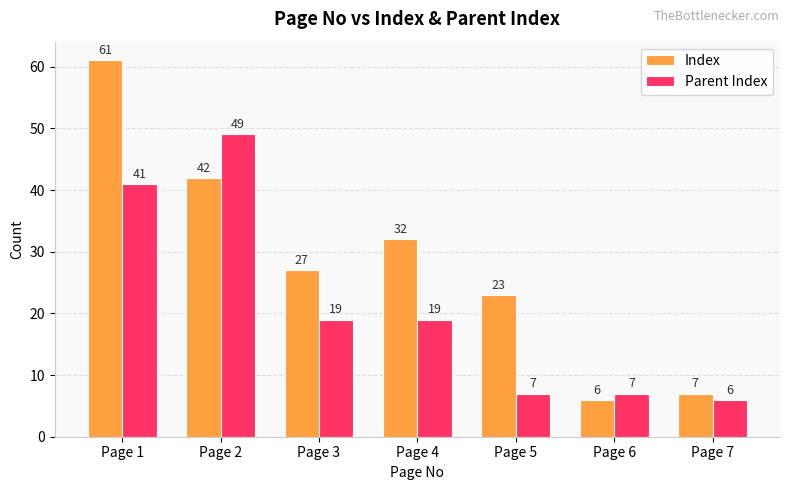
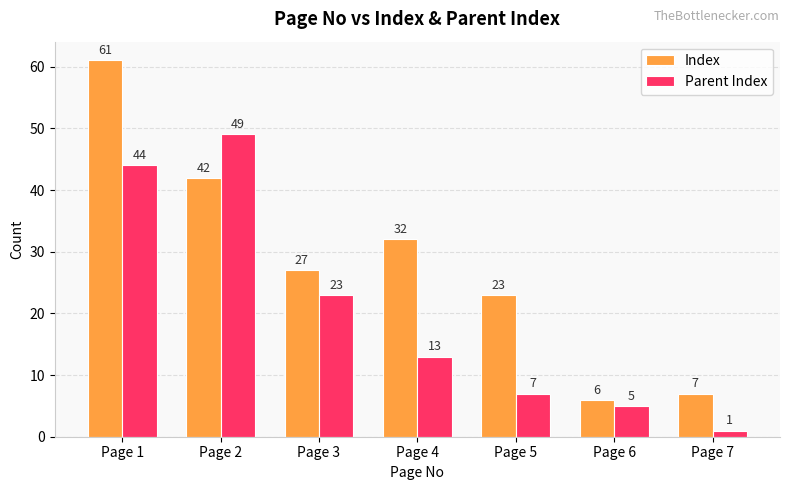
Parent Index, Page 1: 41 -> 44
Parent Index, Page 3: 19 -> 23
Parent Index, Page 4: 19 -> 13
Parent Index, Page 6: 7 -> 5
Parent Index, Page 7: 6 -> 1
